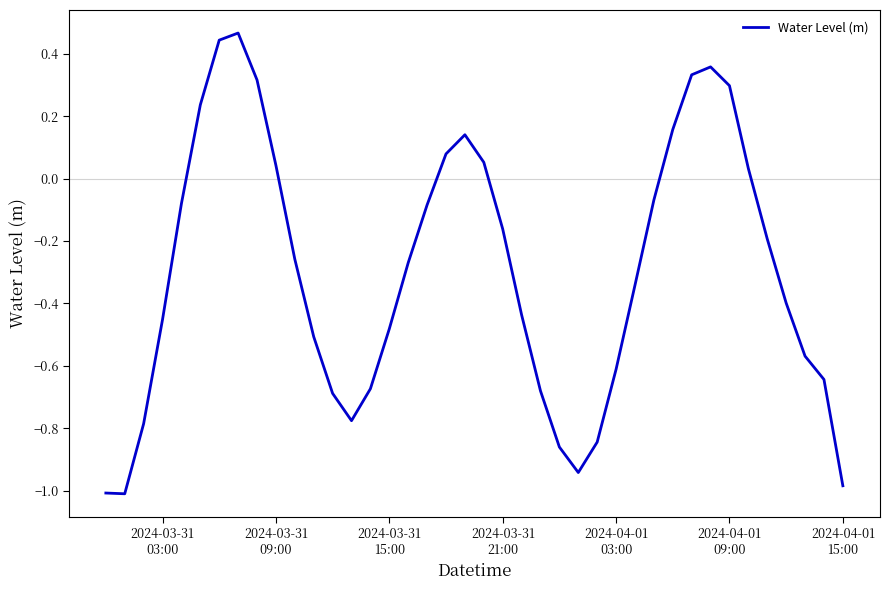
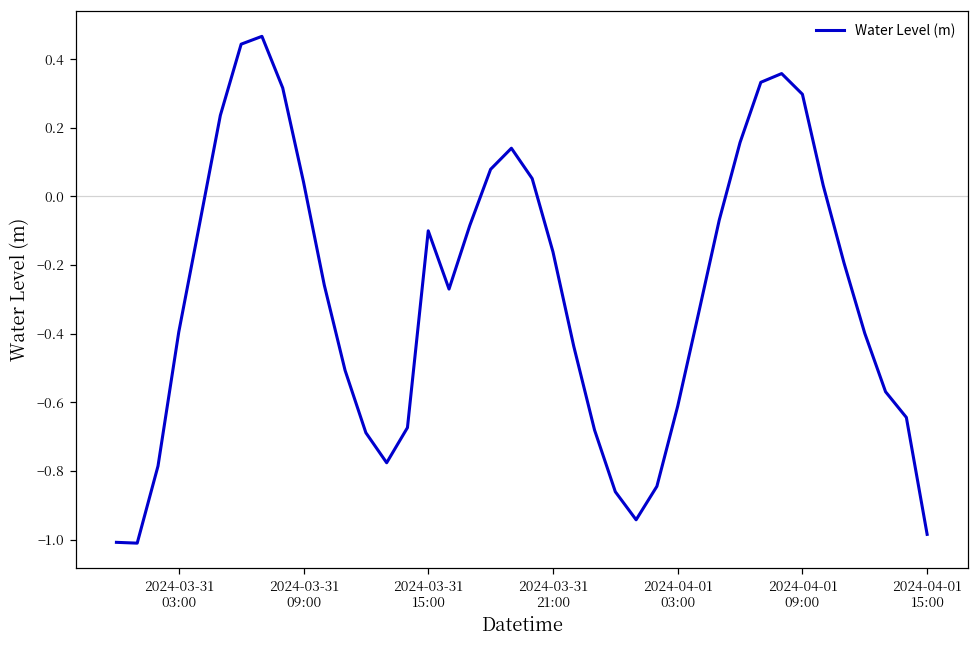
2024-03-31 03:00: -0.45 -> -0.39
2024-03-31 15:00: -0.48 -> -0.10
